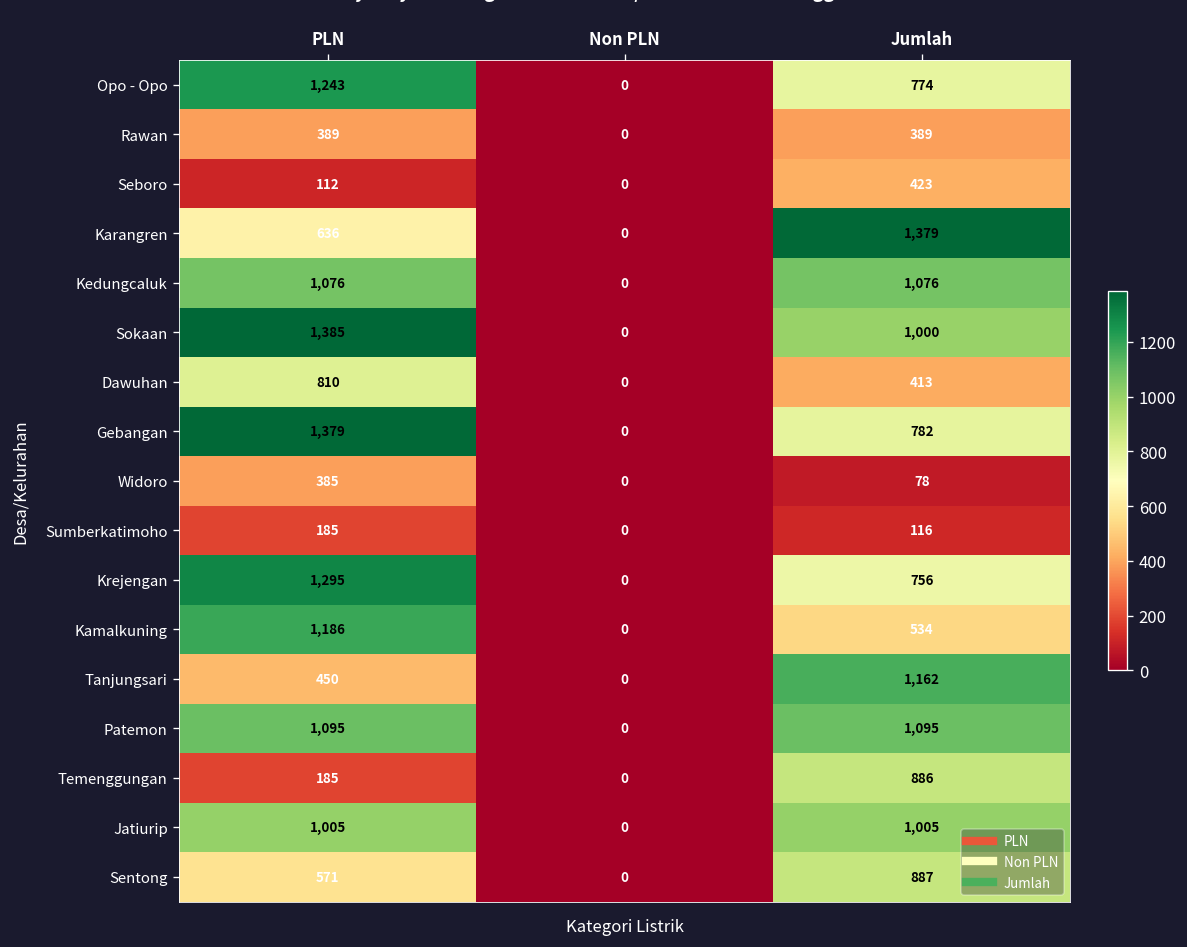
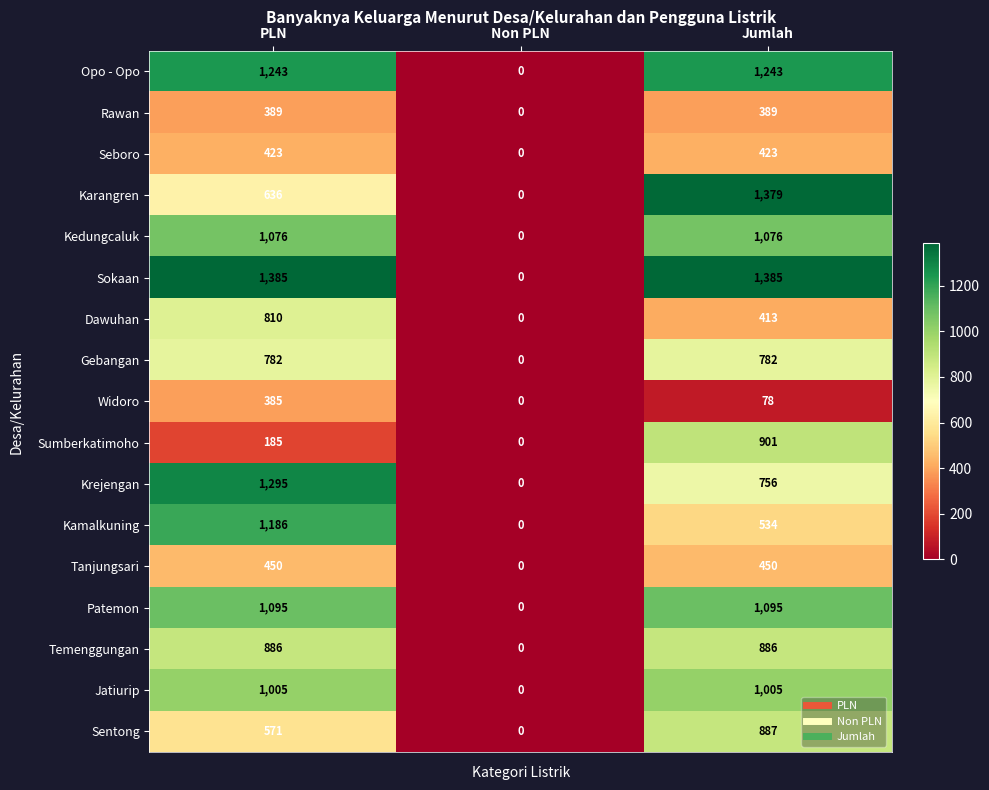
Opo - Opo, Jumlah: 774 -> 1,243
Seboro, PLN: 112 -> 423
Sokaan, Jumlah: 1,000 -> 1,385
Gebangan, PLN: 1,379 -> 782
Sumberkatimoho, Jumlah: 116 -> 901
Tanjungsari, Jumlah: 1,162 -> 450
Temenggungan, PLN: 185 -> 886
